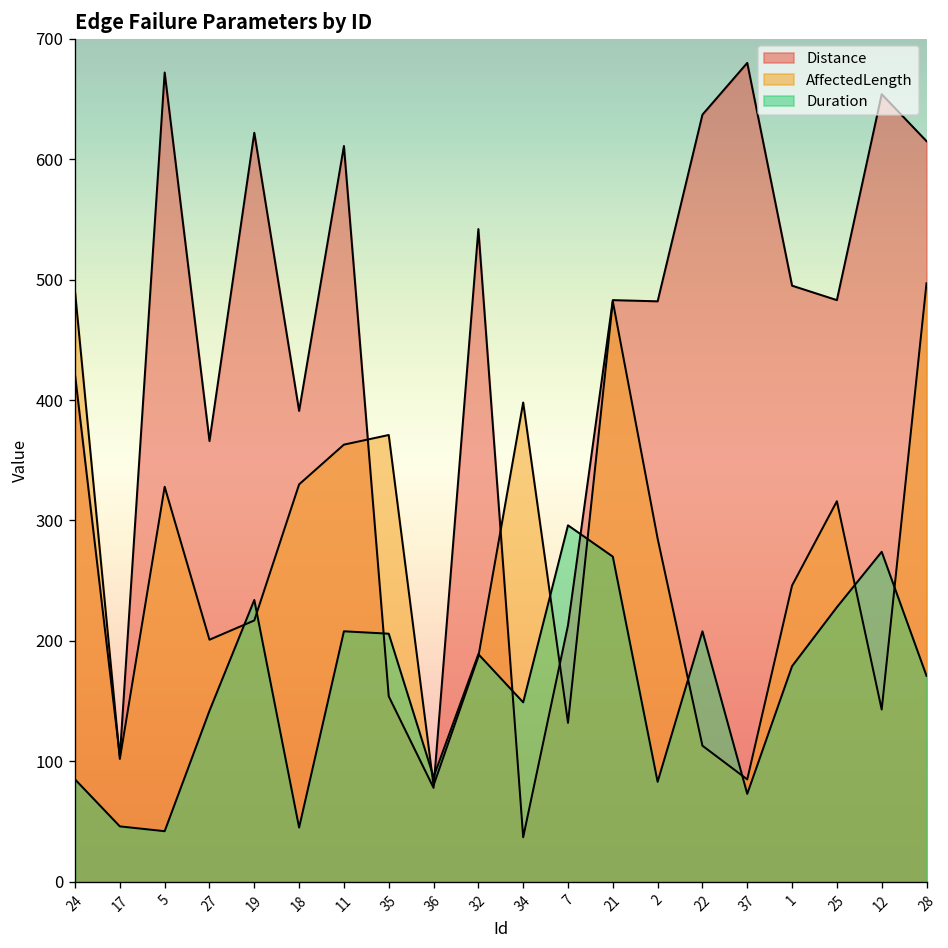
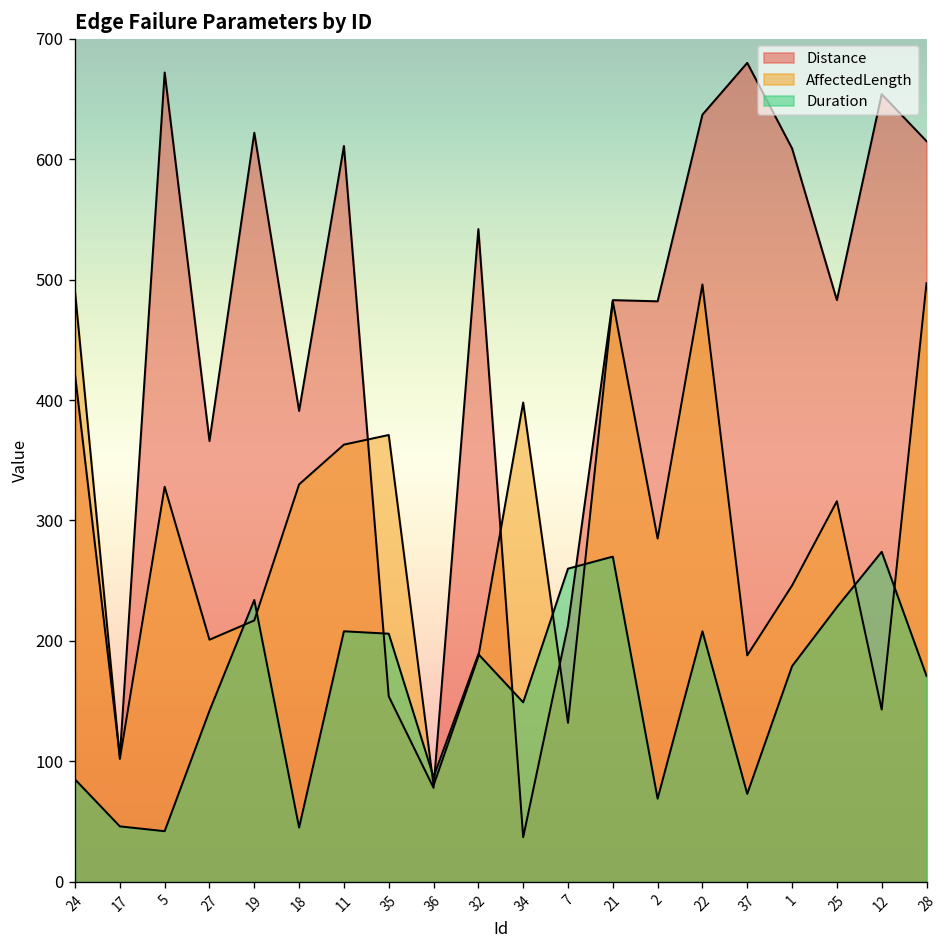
Duration, 7: 296 -> 260
Duration, 2: 83 -> 69
AffectedLength, 22: 113 -> 496
AffectedLength, 37: 85 -> 188
Distance, 1: 495 -> 609
